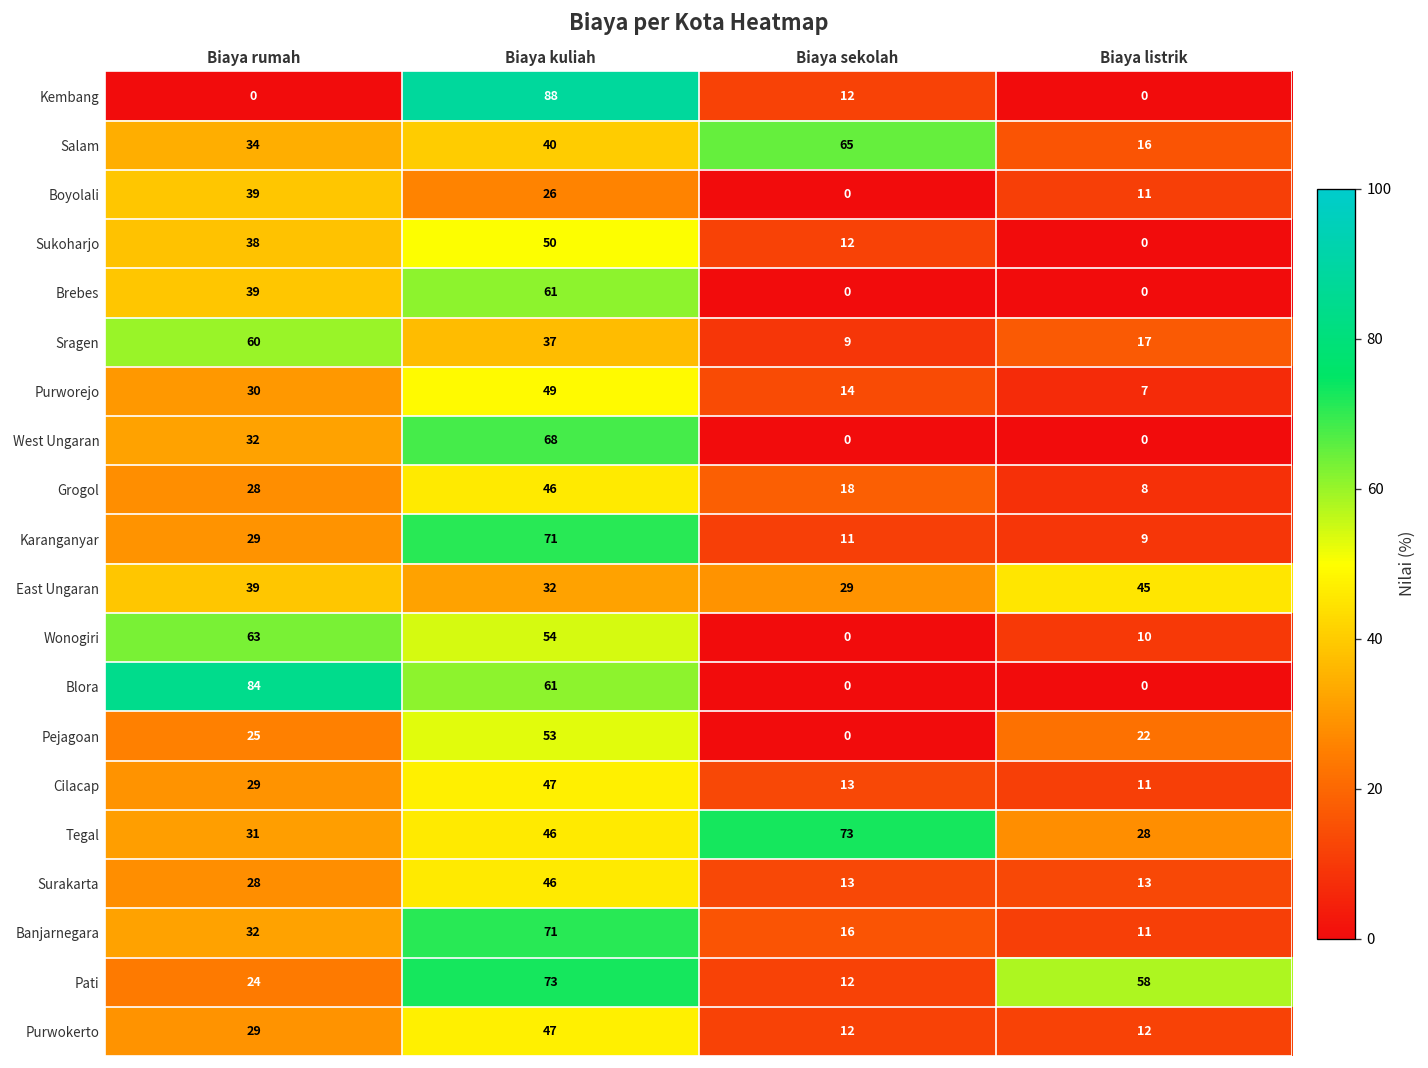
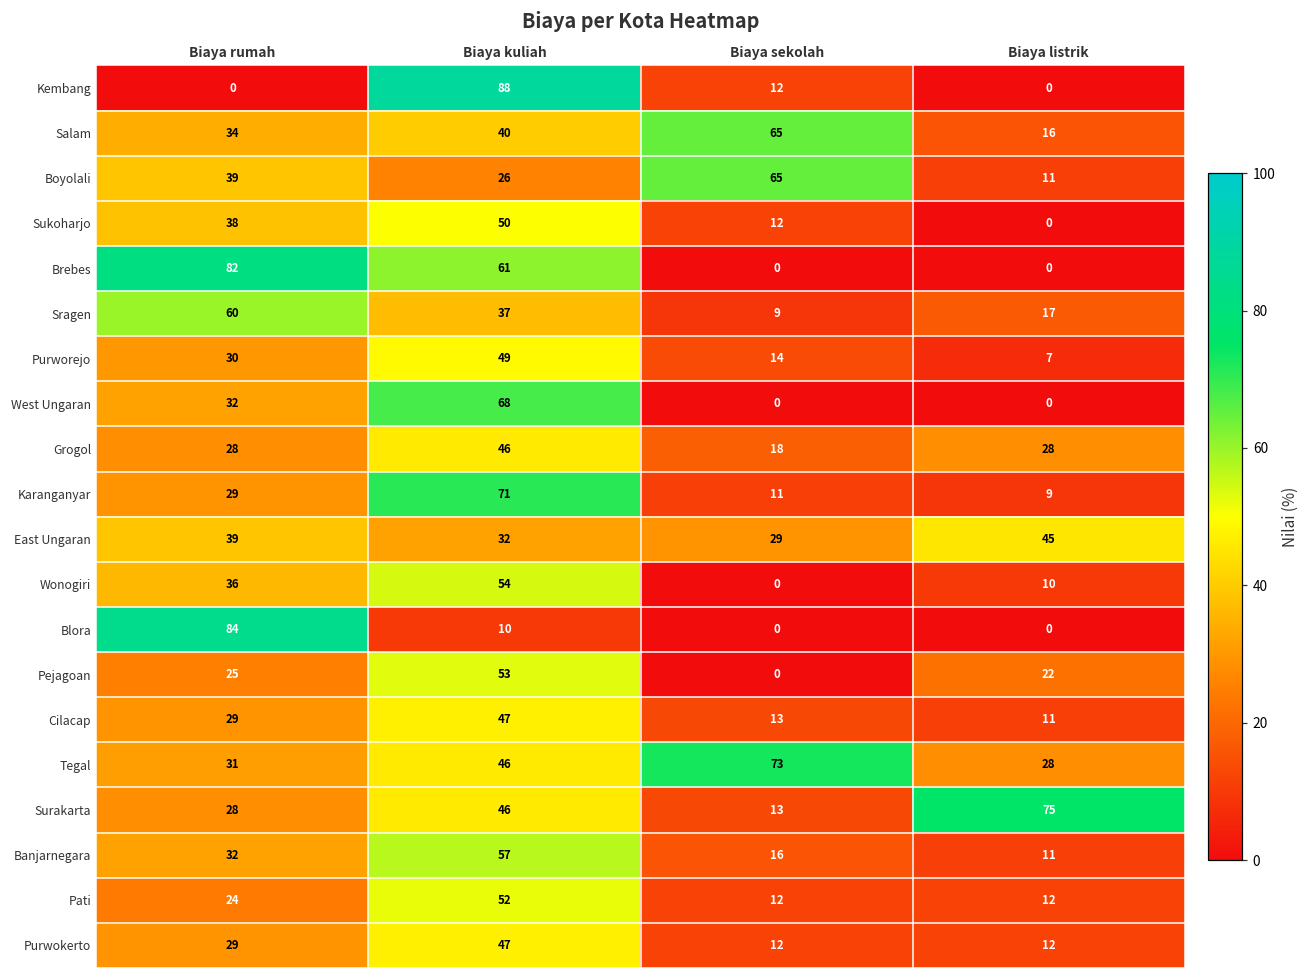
Boyolali, Biaya sekolah: 0 -> 65
Brebes, Biaya rumah: 39 -> 82
Grogol, Biaya listrik: 8 -> 28
Wonogiri, Biaya rumah: 63 -> 36
Blora, Biaya kuliah: 61 -> 10
Surakarta, Biaya listrik: 13 -> 75
Banjarnegara, Biaya kuliah: 71 -> 57
Pati, Biaya kuliah: 73 -> 52
Pati, Biaya listrik: 58 -> 12
